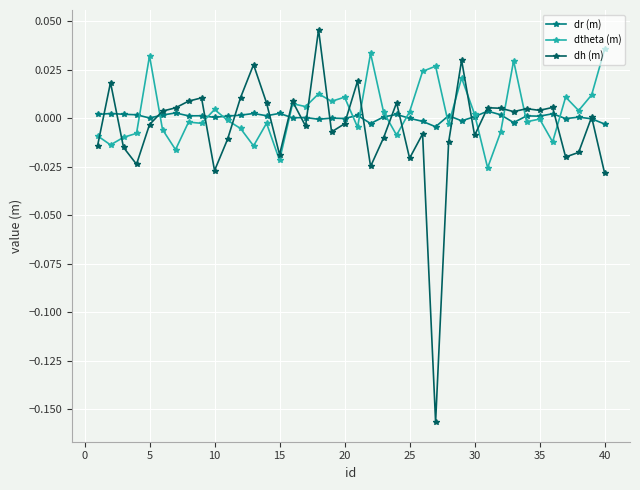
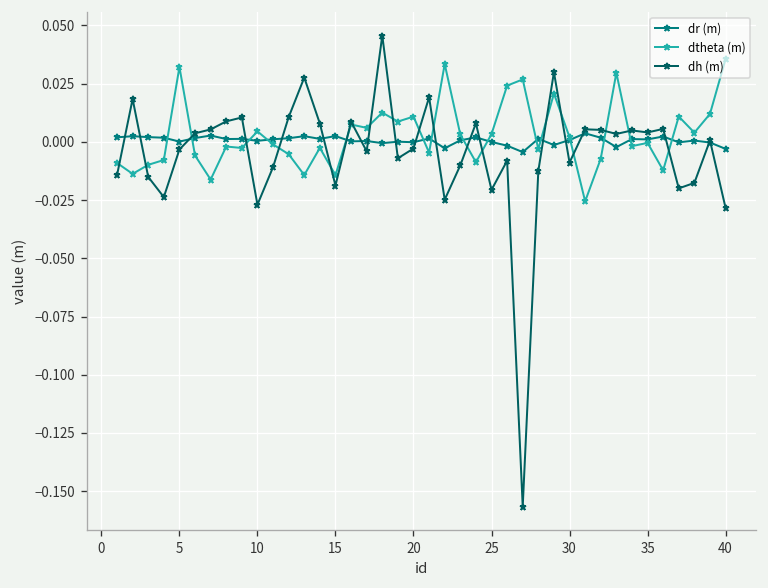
dtheta (m), 15: -0.022 -> -0.014
